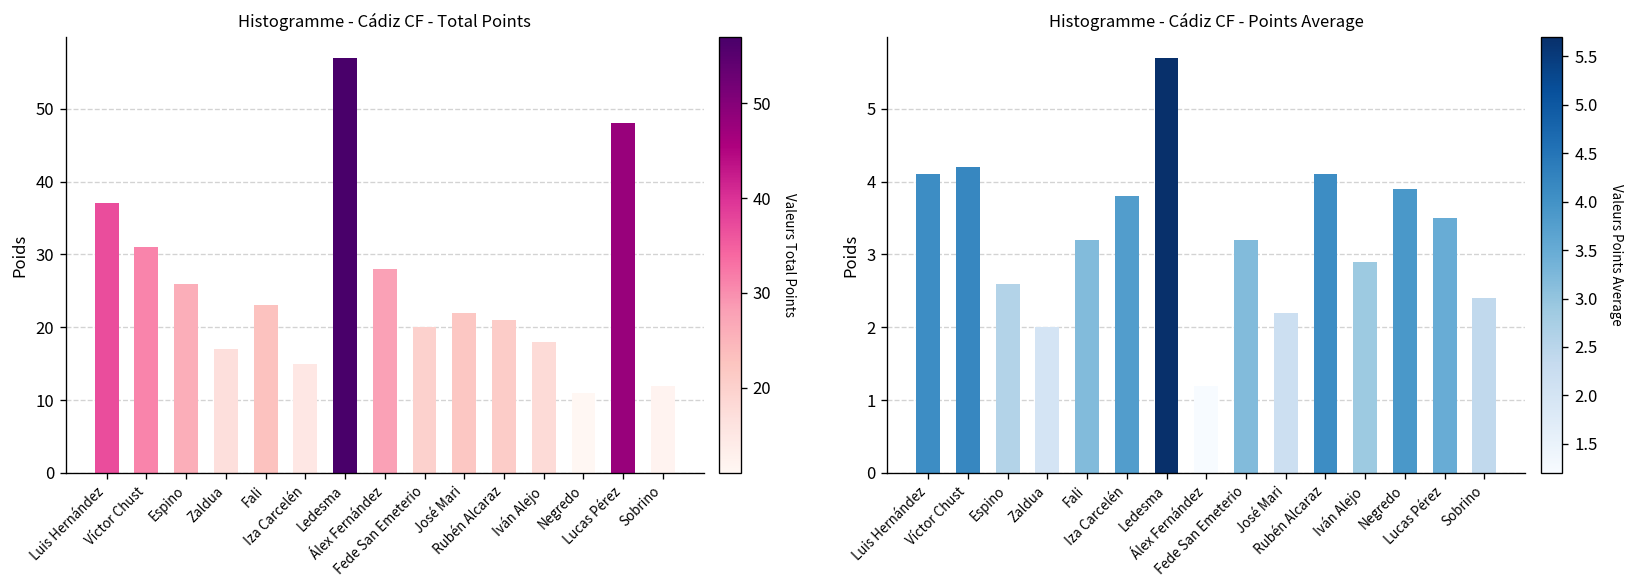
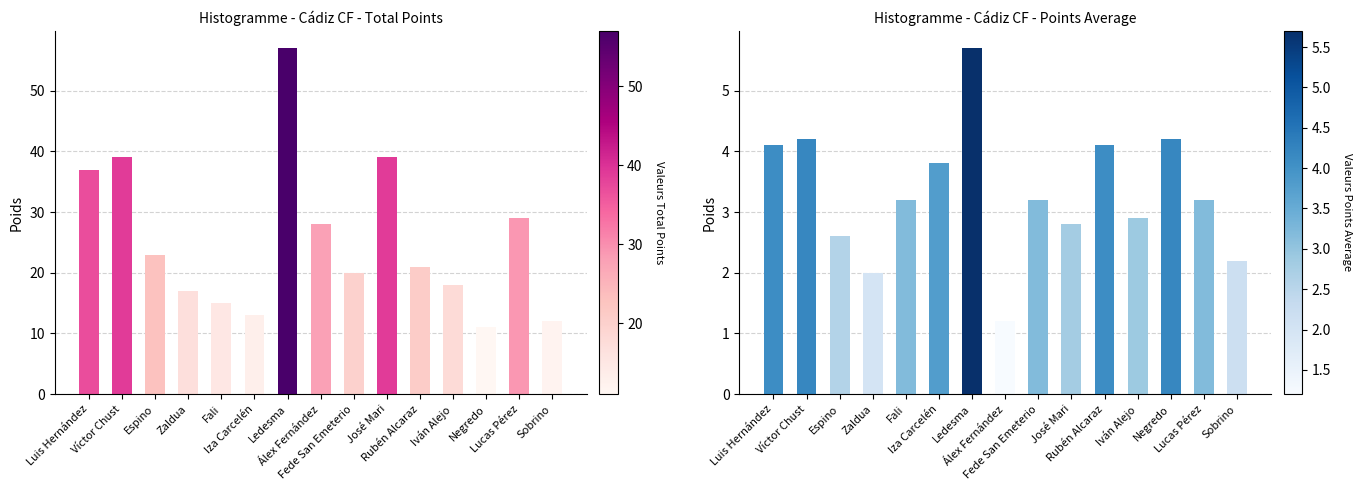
Histogramme - Cádiz CF - Total Points, Víctor Chust: 31 -> 39
Histogramme - Cádiz CF - Total Points, Espino: 26 -> 23
Histogramme - Cádiz CF - Total Points, Fali: 23 -> 15
Histogramme - Cádiz CF - Total Points, Iza Carcelén: 15 -> 13
Histogramme - Cádiz CF - Total Points, José Mari: 22 -> 39
Histogramme - Cádiz CF - Total Points, Lucas Pérez: 48 -> 29
Histogramme - Cádiz CF - Points Average, José Mari: 2.2 -> 2.8
Histogramme - Cádiz CF - Points Average, Negredo: 3.9 -> 4.2
Histogramme - Cádiz CF - Points Average, Lucas Pérez: 3.5 -> 3.2
Histogramme - Cádiz CF - Points Average, Sobrino: 2.4 -> 2.2
